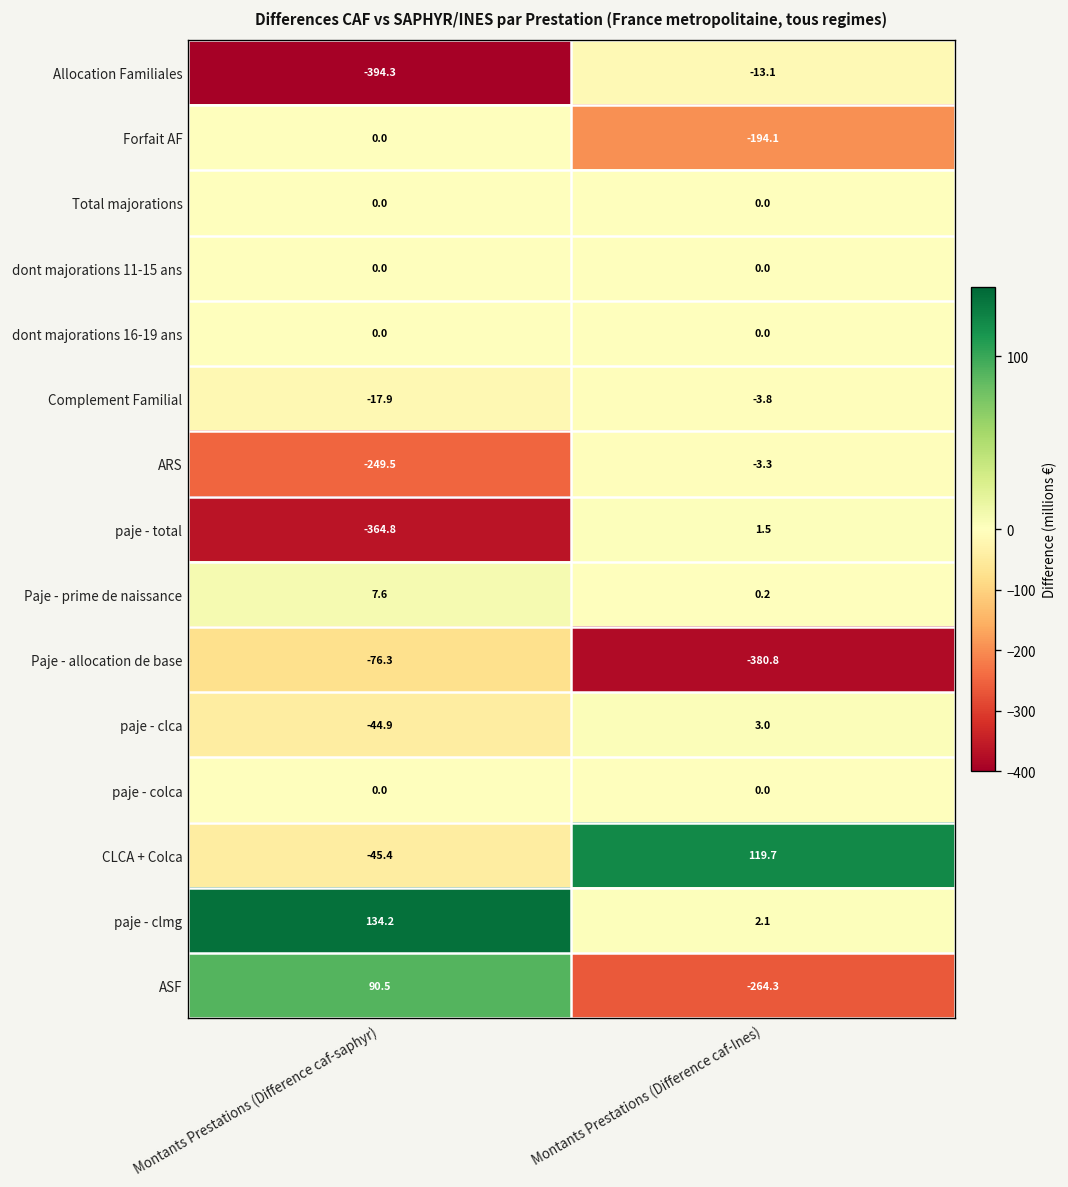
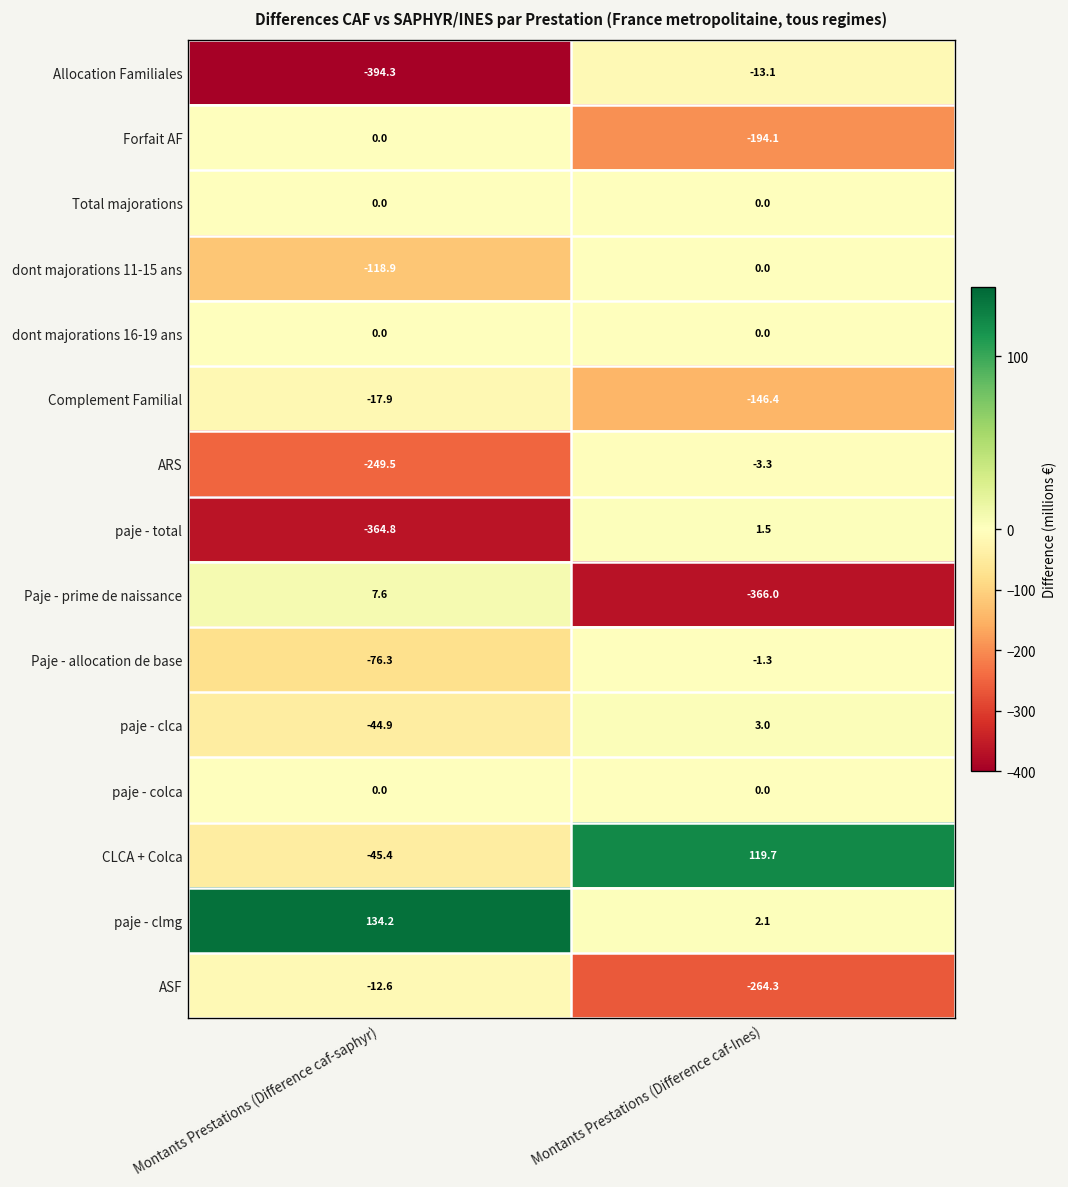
dont majorations 11-15 ans, Montants Prestations (Difference caf-saphyr): 0.0 -> -118.9
Complement Familial, Montants Prestations (Difference caf-Ines): -3.8 -> -146.4
Paje - prime de naissance, Montants Prestations (Difference caf-Ines): 0.2 -> -366.0
Paje - allocation de base, Montants Prestations (Difference caf-Ines): -380.8 -> -1.3
ASF, Montants Prestations (Difference caf-saphyr): 90.5 -> -12.6
